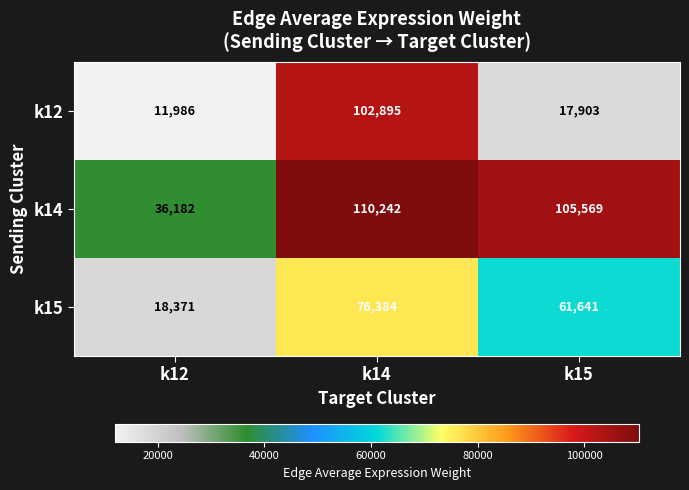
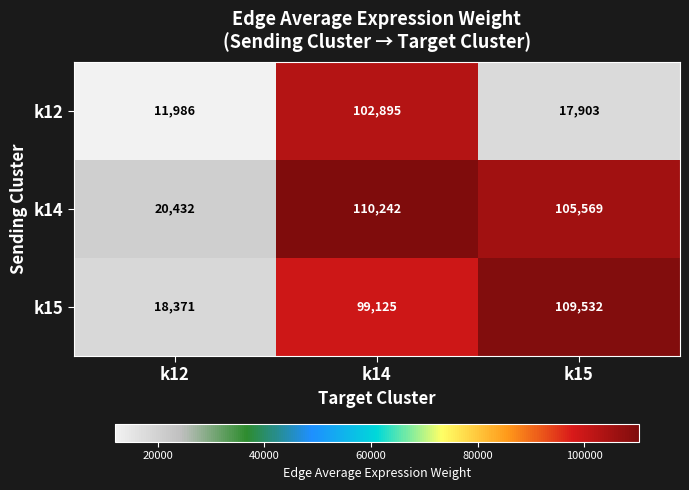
k14, k12: 36,182 -> 20,432
k15, k14: 76,384 -> 99,125
k15, k15: 61,641 -> 109,532
